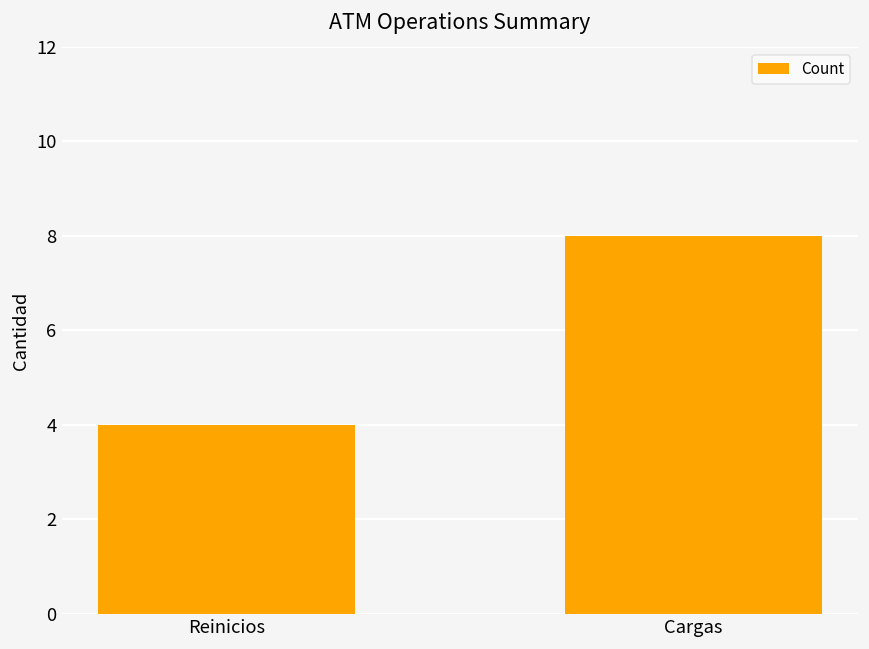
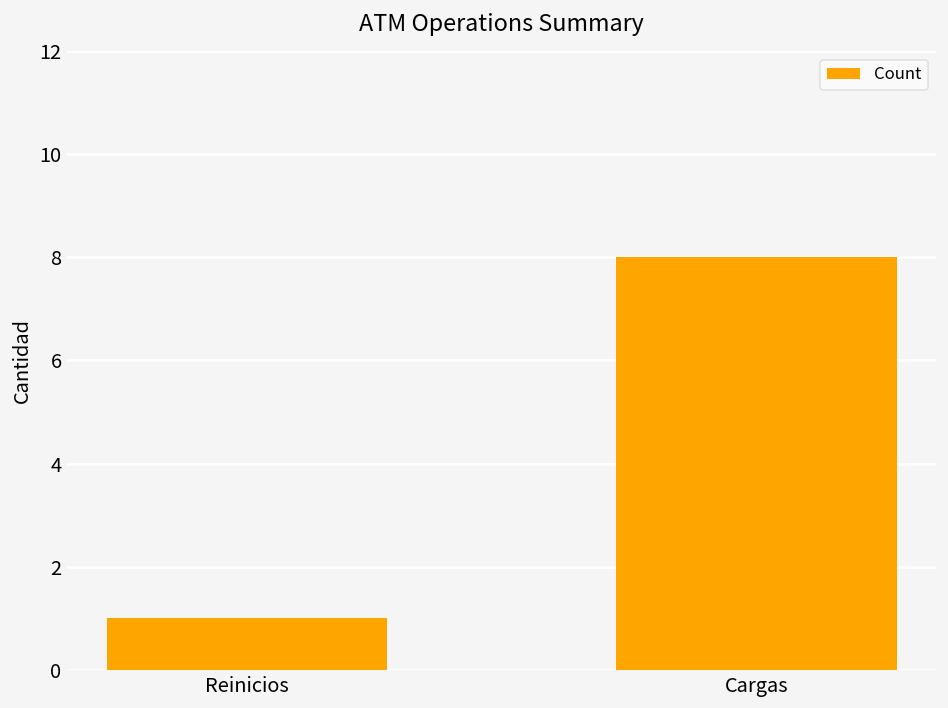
Reinicios: 4 -> 1
